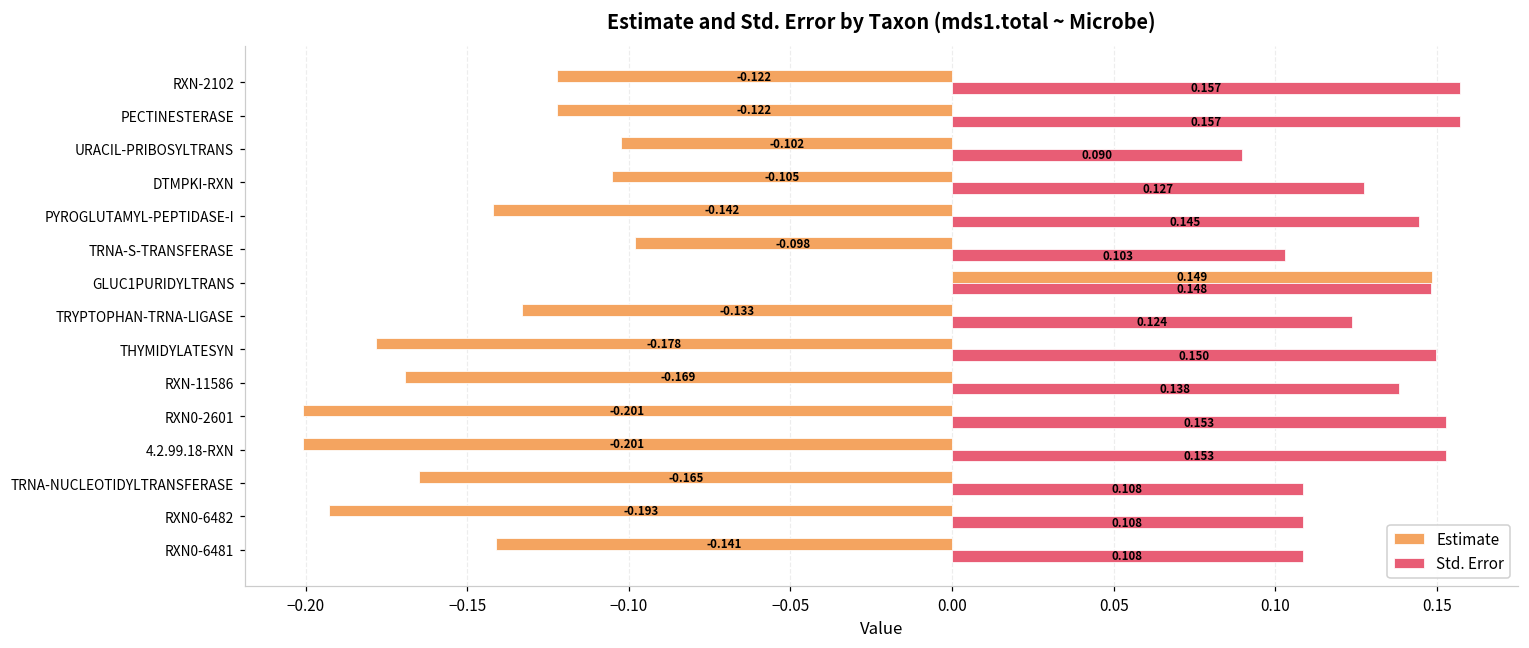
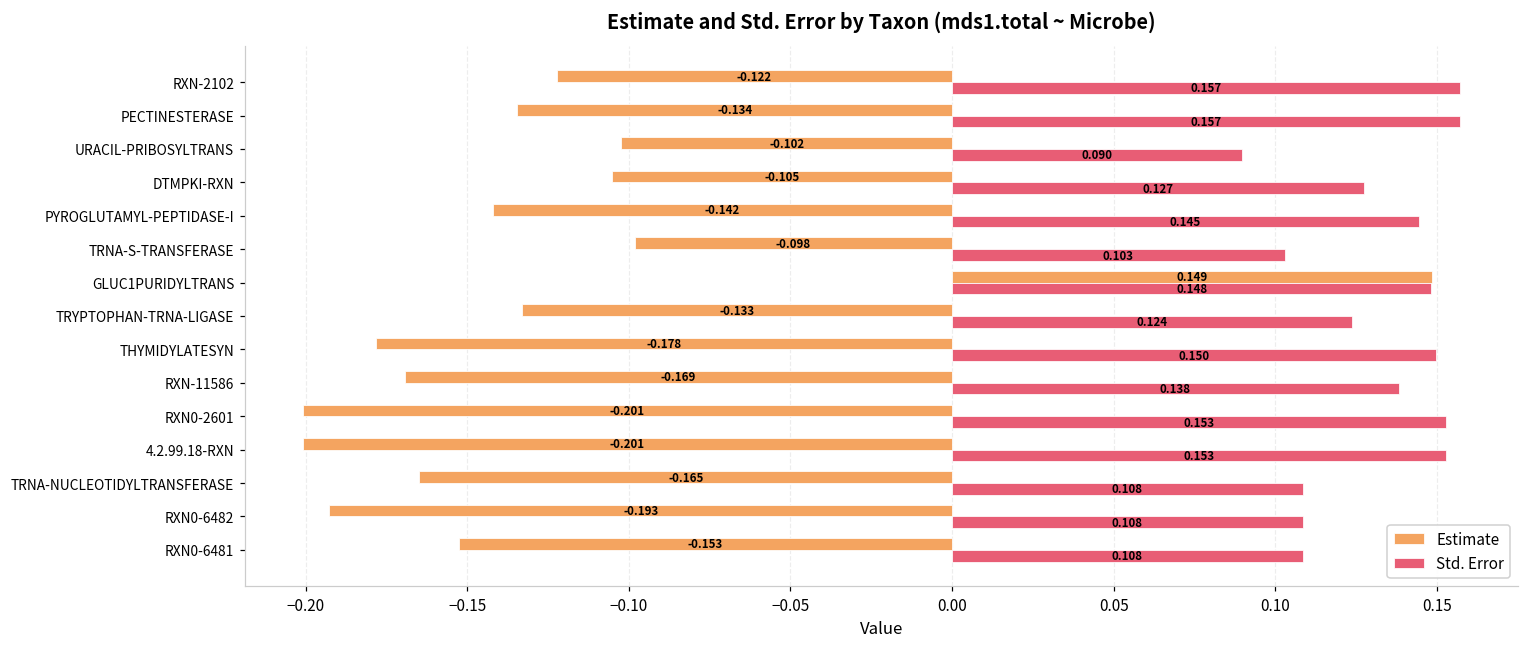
Estimate, PECTINESTERASE: -0.122 -> -0.134
Estimate, RXN0-6481: -0.141 -> -0.153
